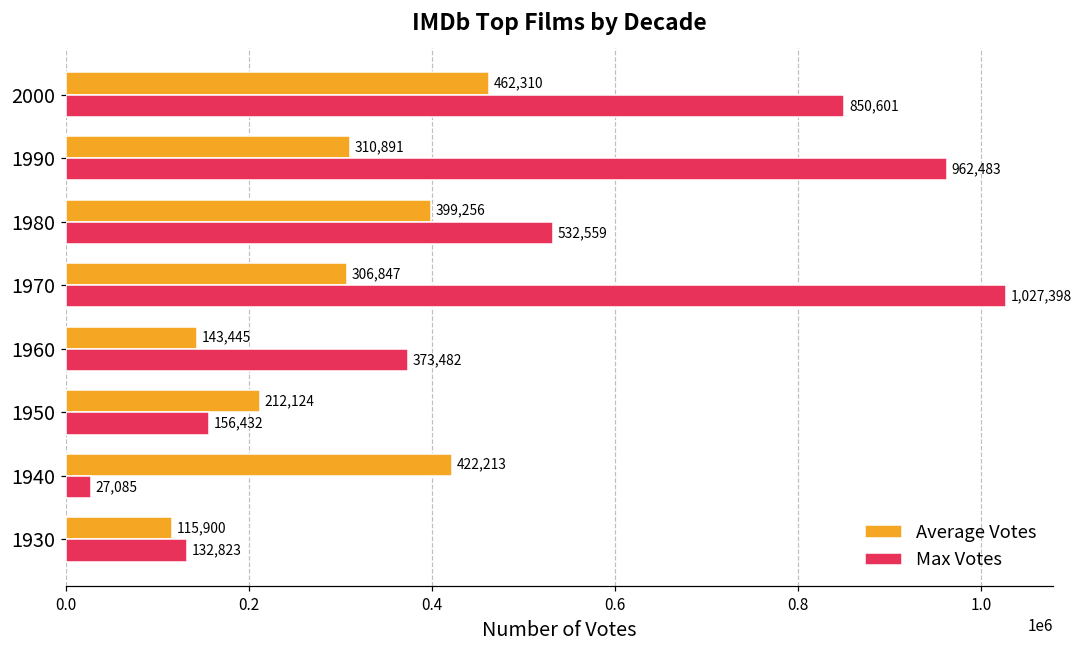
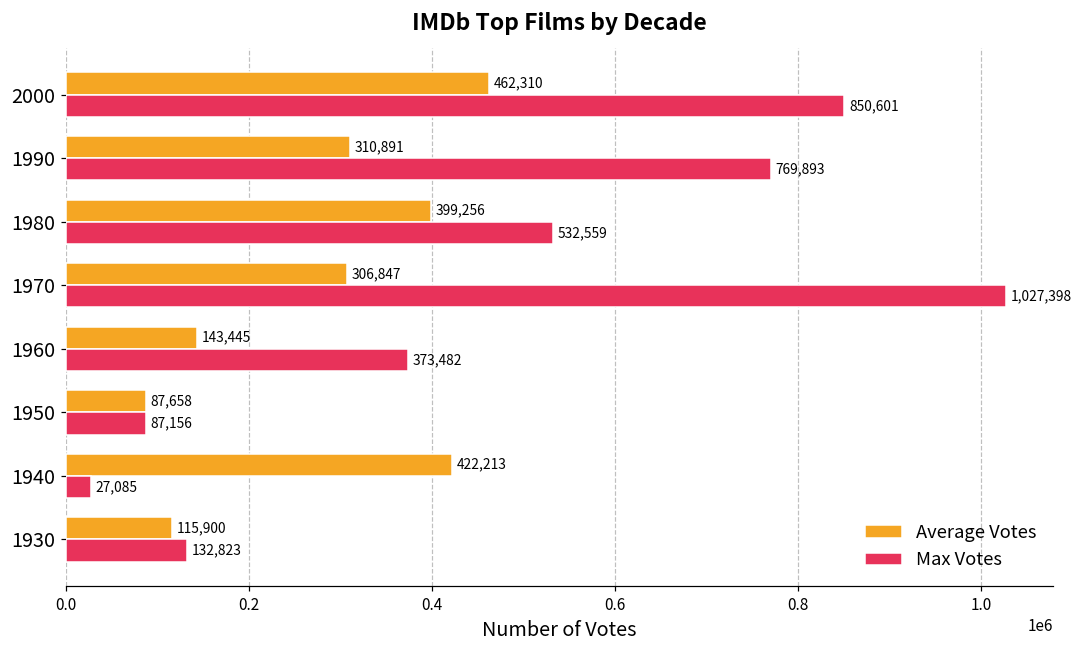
Max Votes, 1990: 962,483 -> 769,893
Average Votes, 1950: 212,124 -> 87,658
Max Votes, 1950: 156,432 -> 87,156
